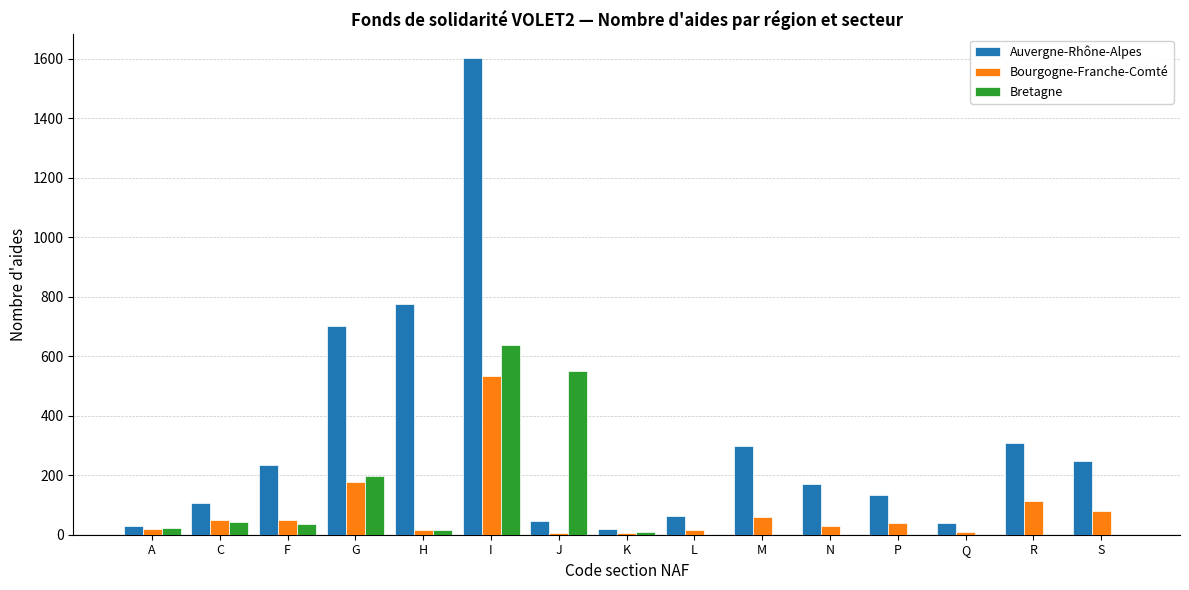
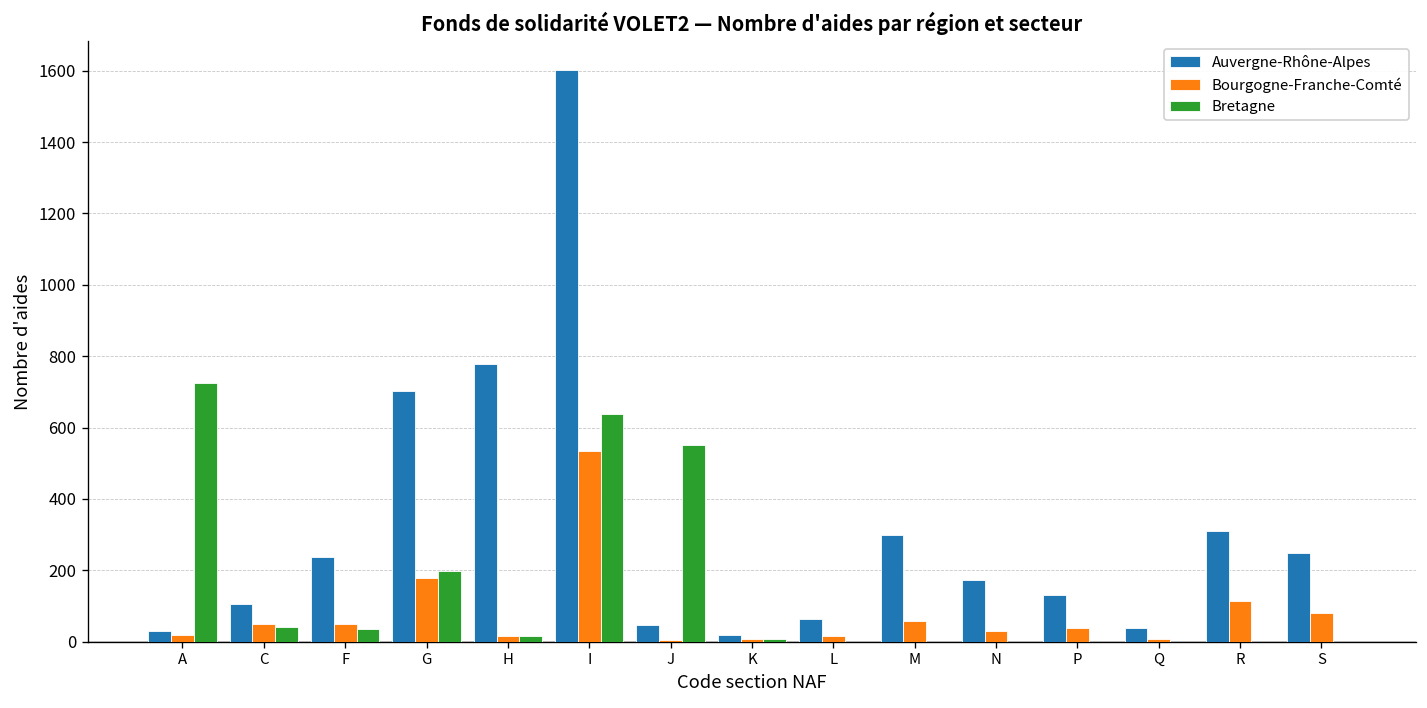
Bretagne, A: 20 -> 730
